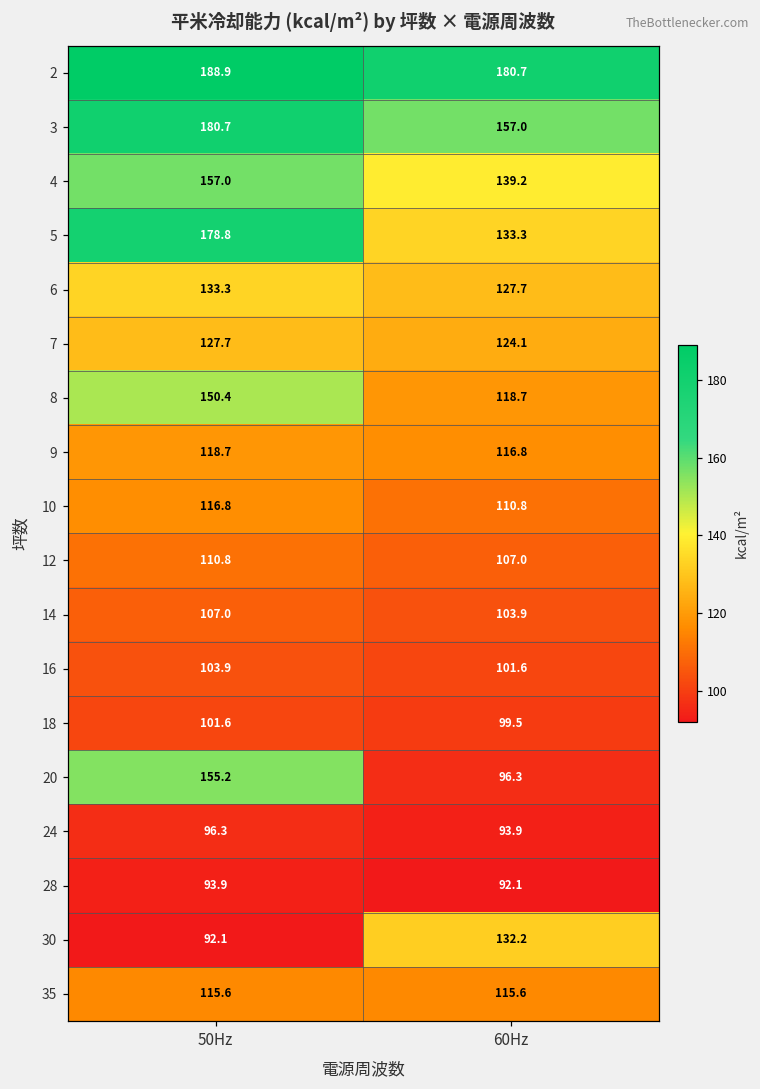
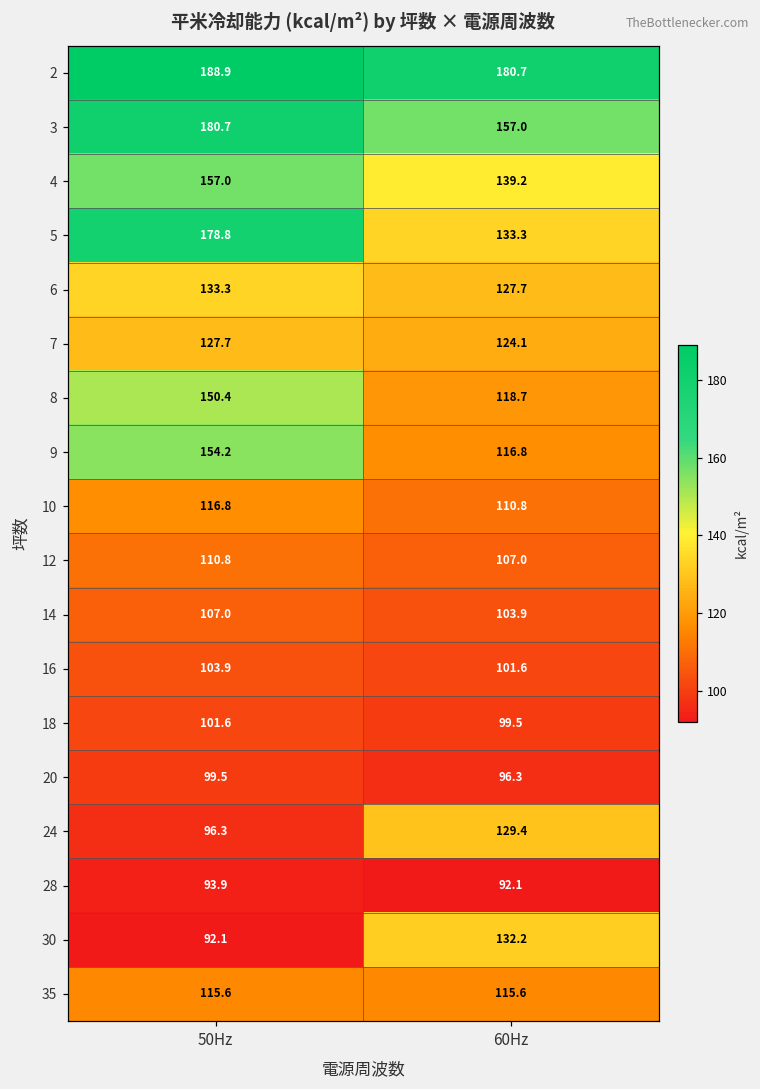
9, 50Hz: 118.7 -> 154.2
20, 50Hz: 155.2 -> 99.5
24, 60Hz: 93.9 -> 129.4
